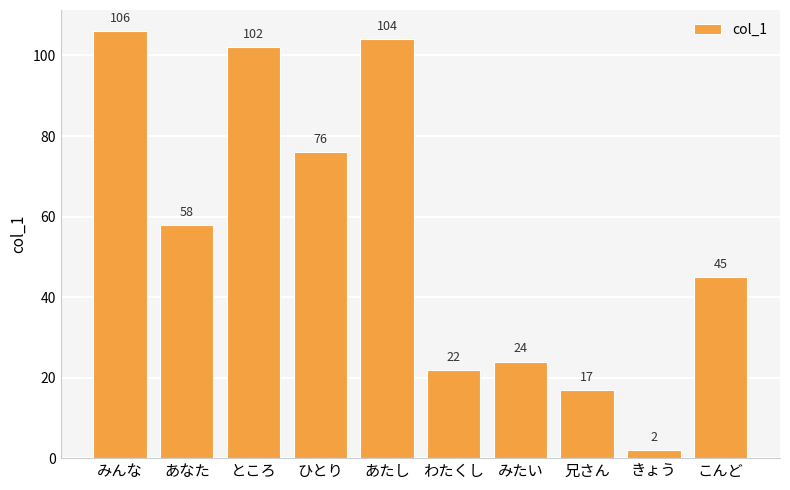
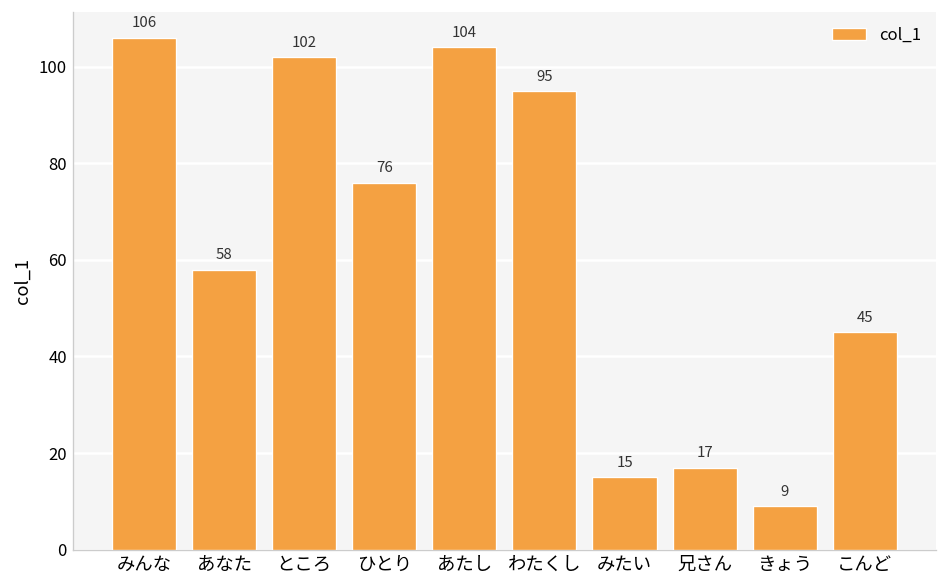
わたくし: 22 -> 95
みたい: 24 -> 15
きょう: 2 -> 9
